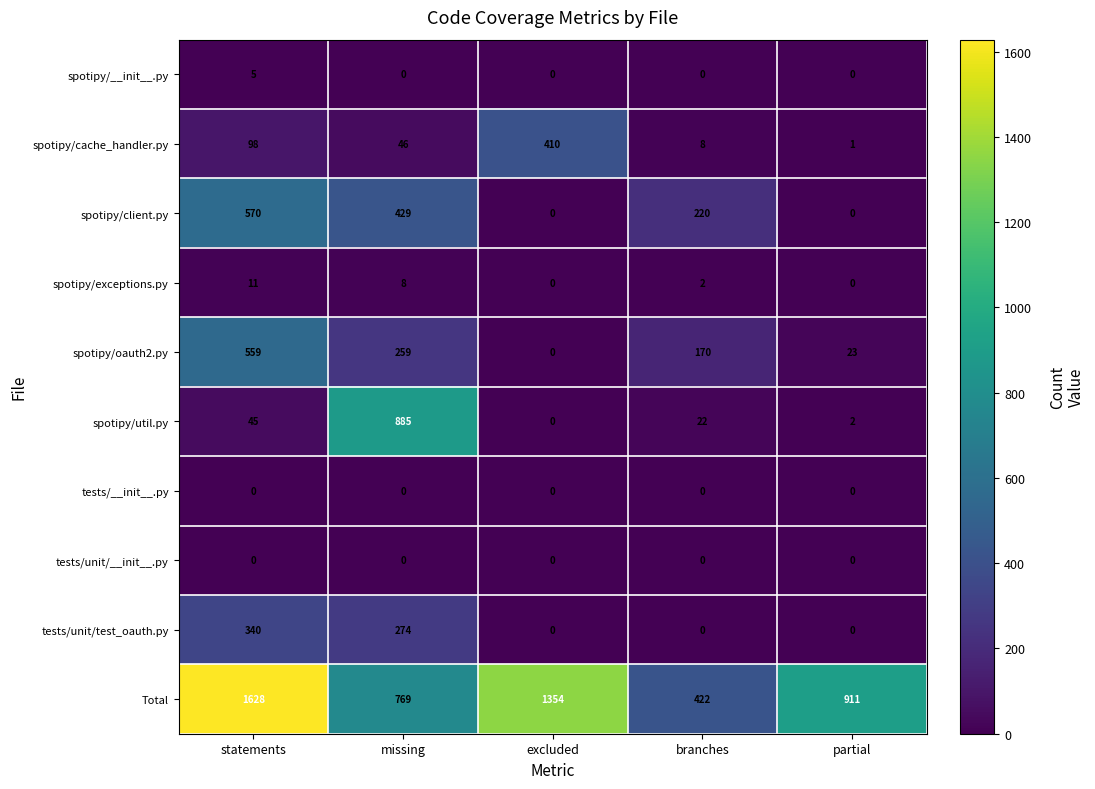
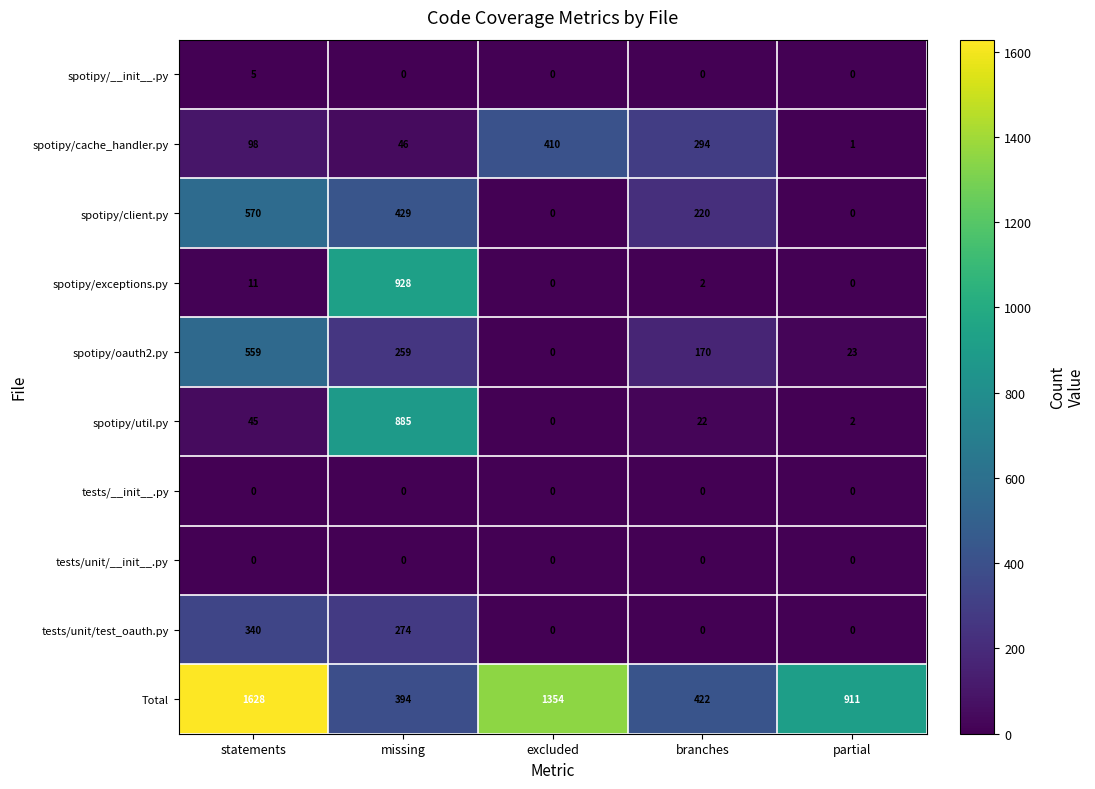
spotipy/cache_handler.py, branches: 8 -> 294
spotipy/exceptions.py, missing: 8 -> 928
Total, missing: 769 -> 394
